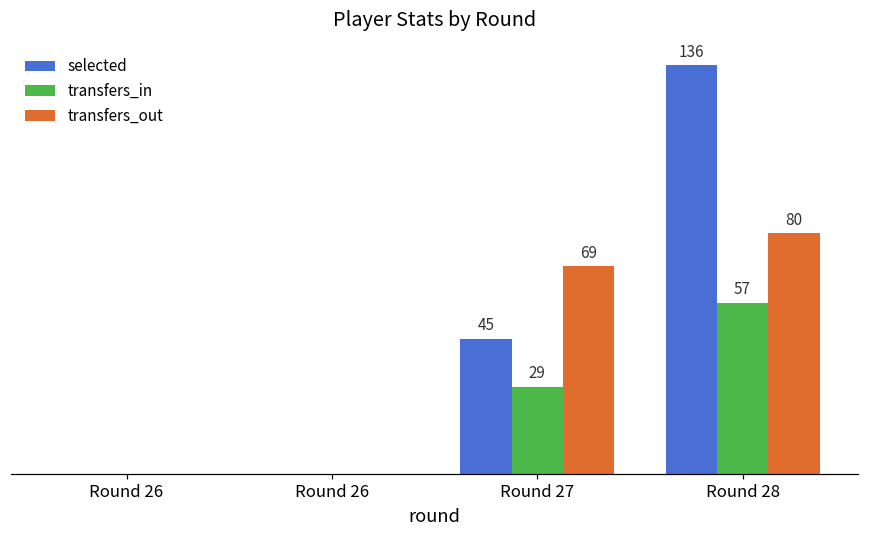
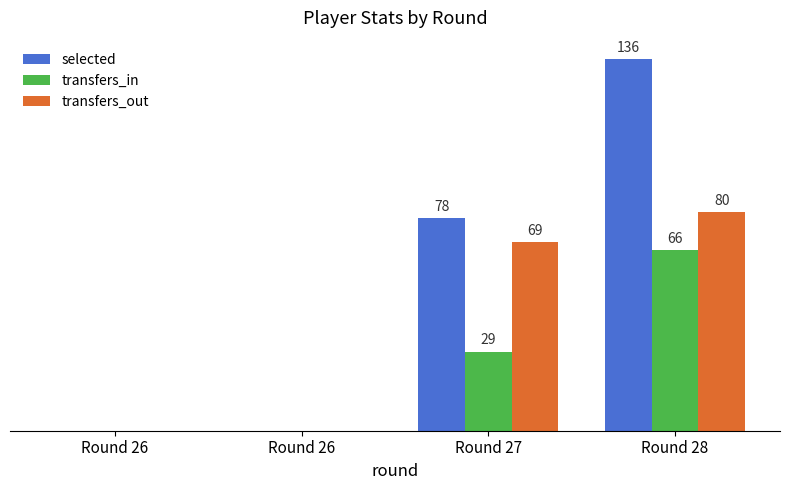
selected, Round 27: 45 -> 78
transfers_in, Round 28: 57 -> 66
